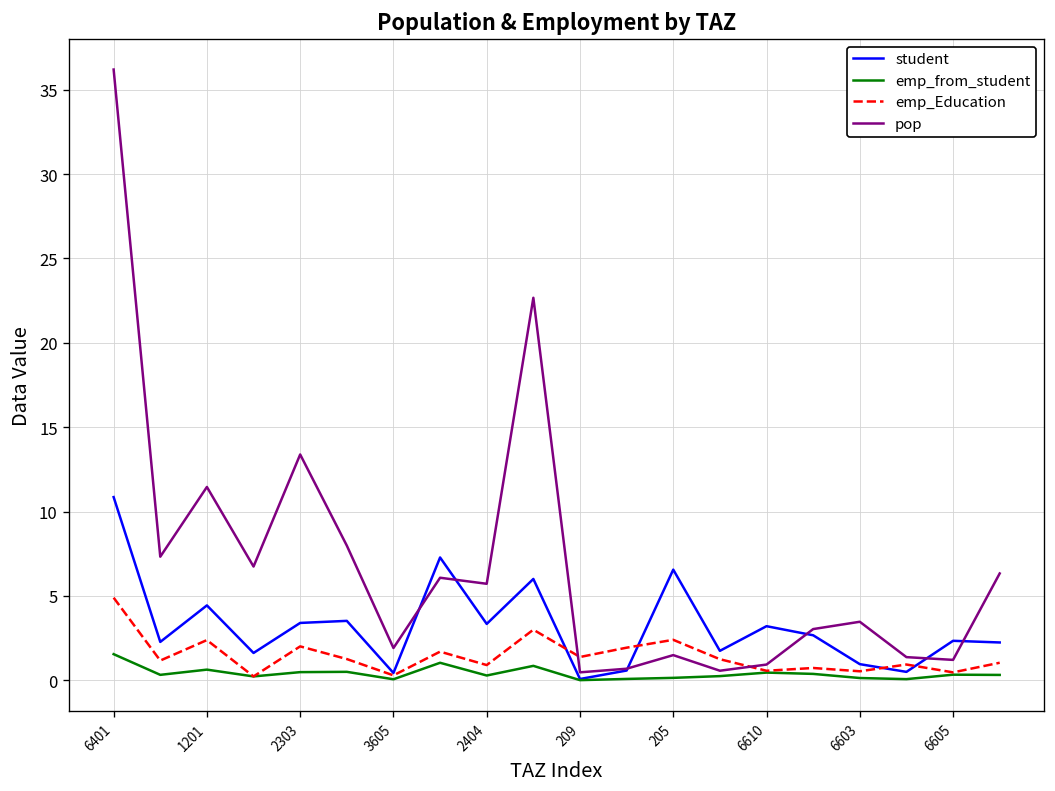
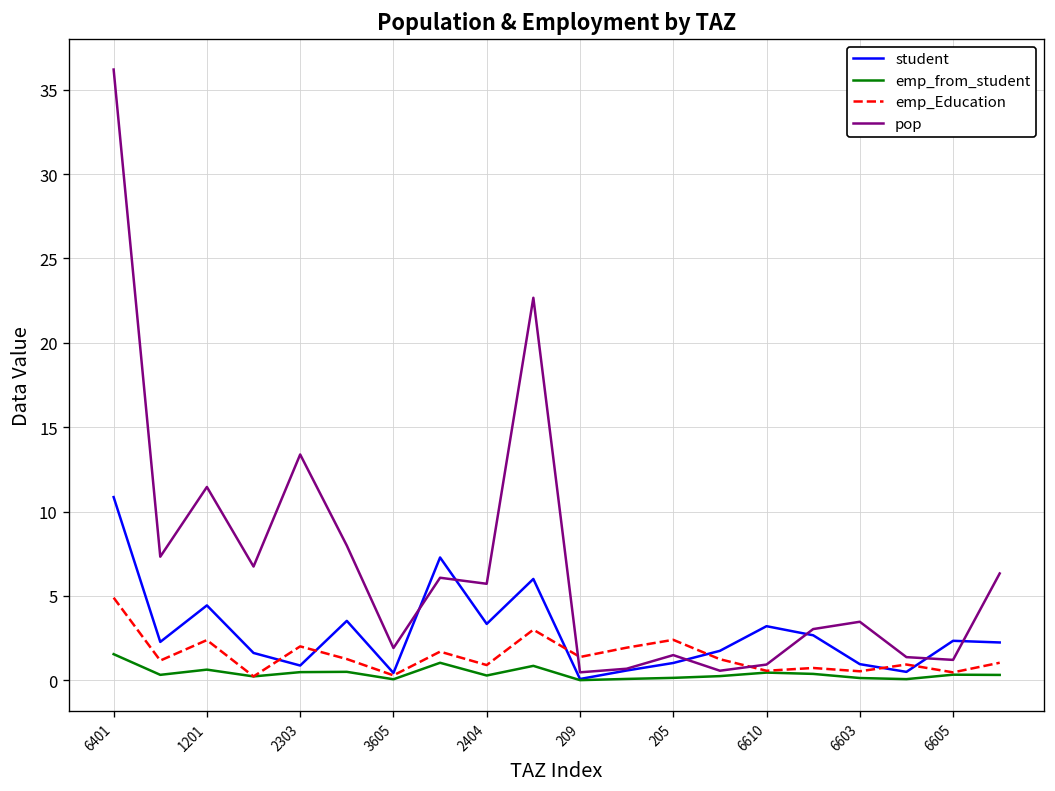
student, 2303: 3.4 -> 0.9
student, 205: 6.6 -> 1.0
